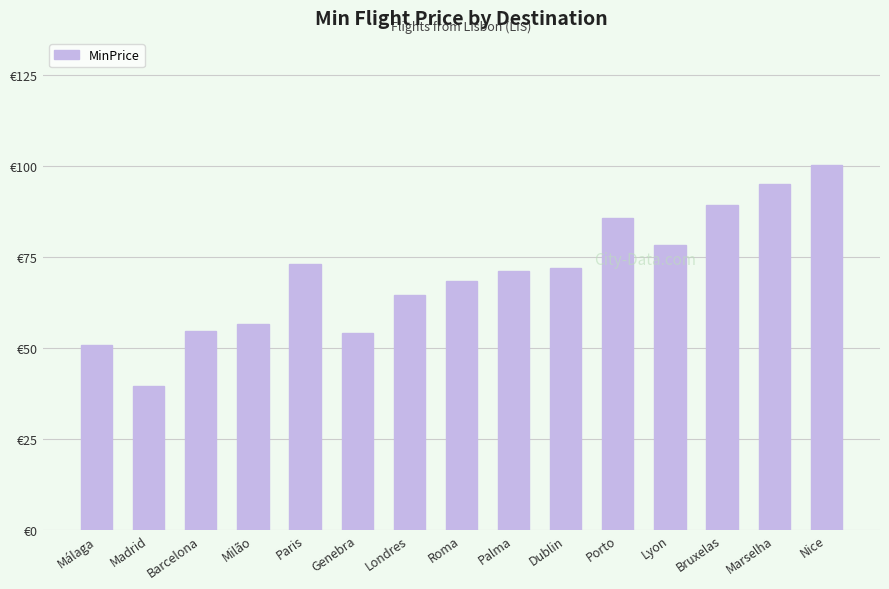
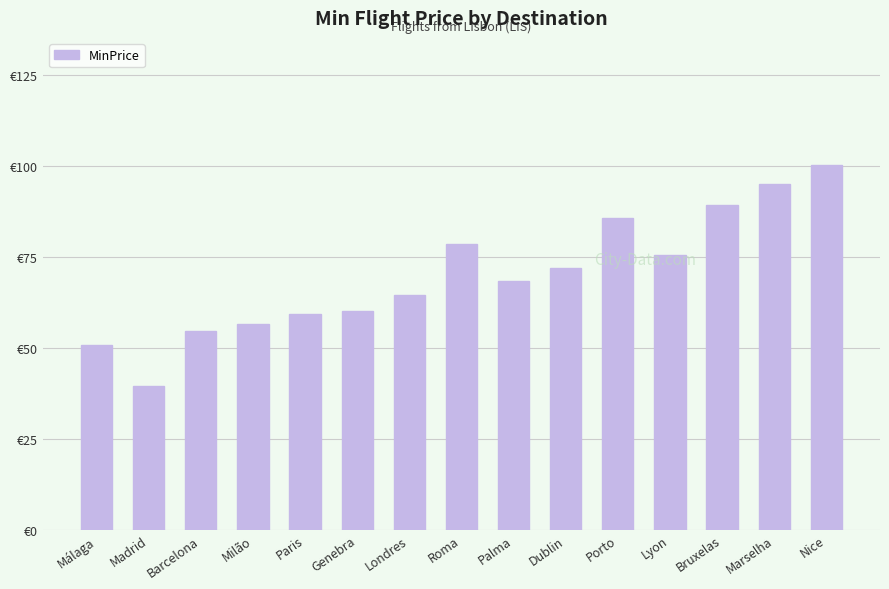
Paris: €73 -> €59
Genebra: €54 -> €60
Roma: €68 -> €79
Palma: €71 -> €68
Lyon: €78 -> €76
